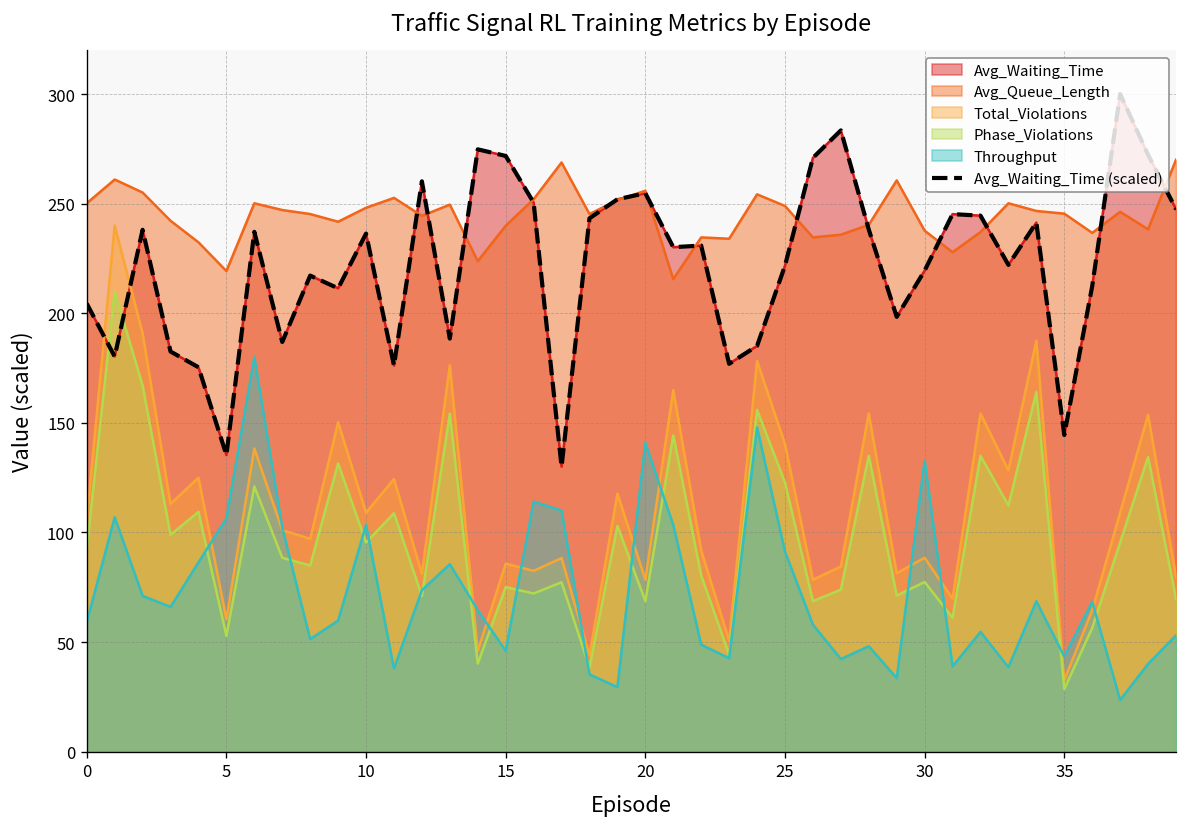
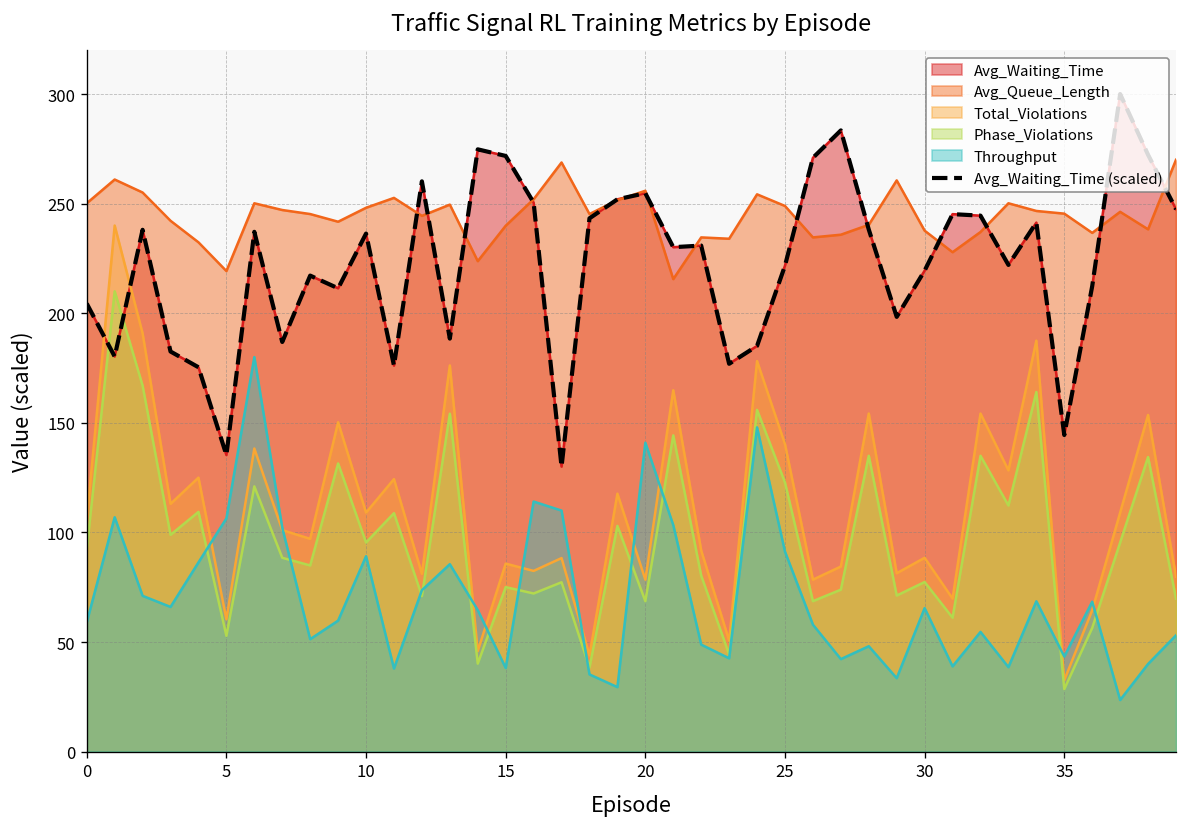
Throughput, 10: 103 -> 89
Throughput, 15: 46 -> 38
Throughput, 30: 133 -> 65
